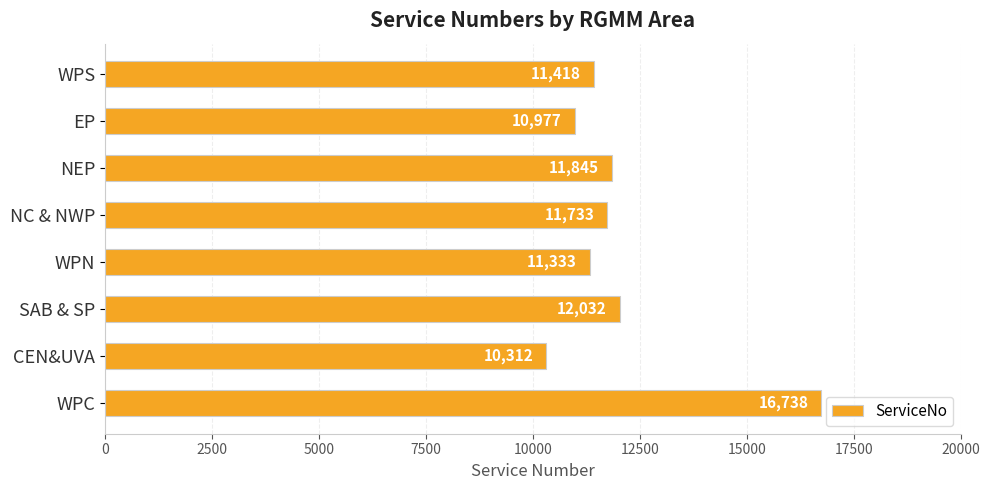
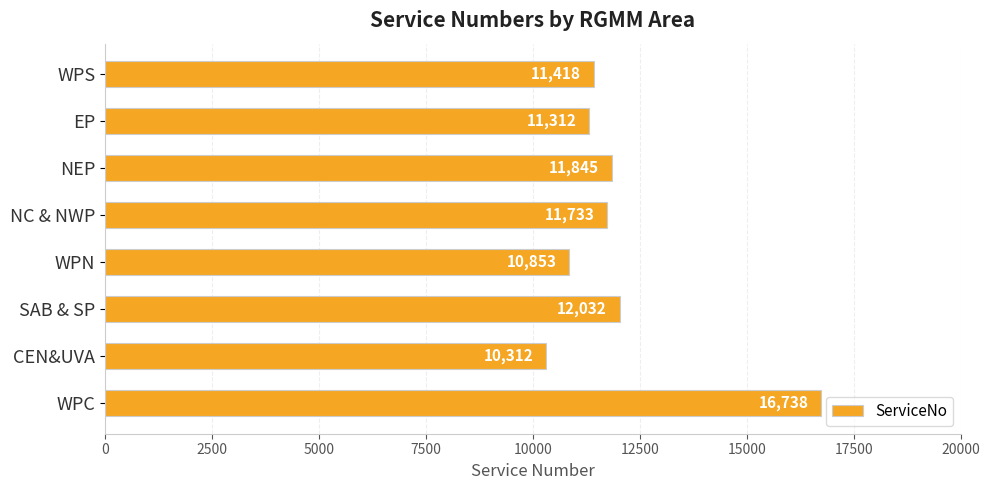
EP: 10,977 -> 11,312
WPN: 11,333 -> 10,853
